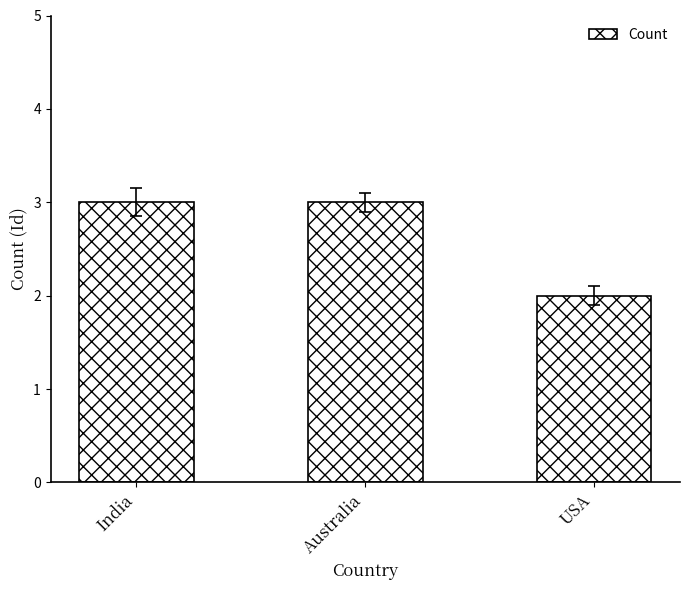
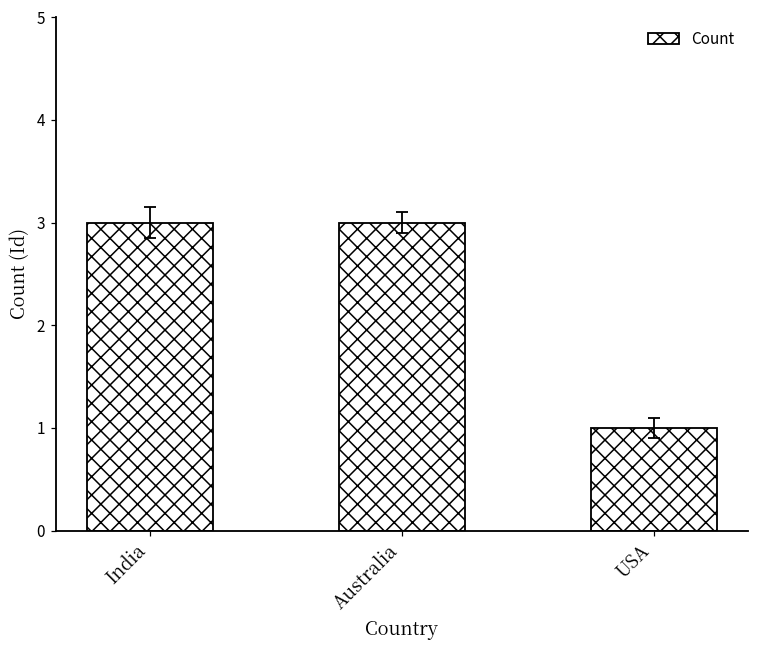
Count, USA: 2 -> 1
